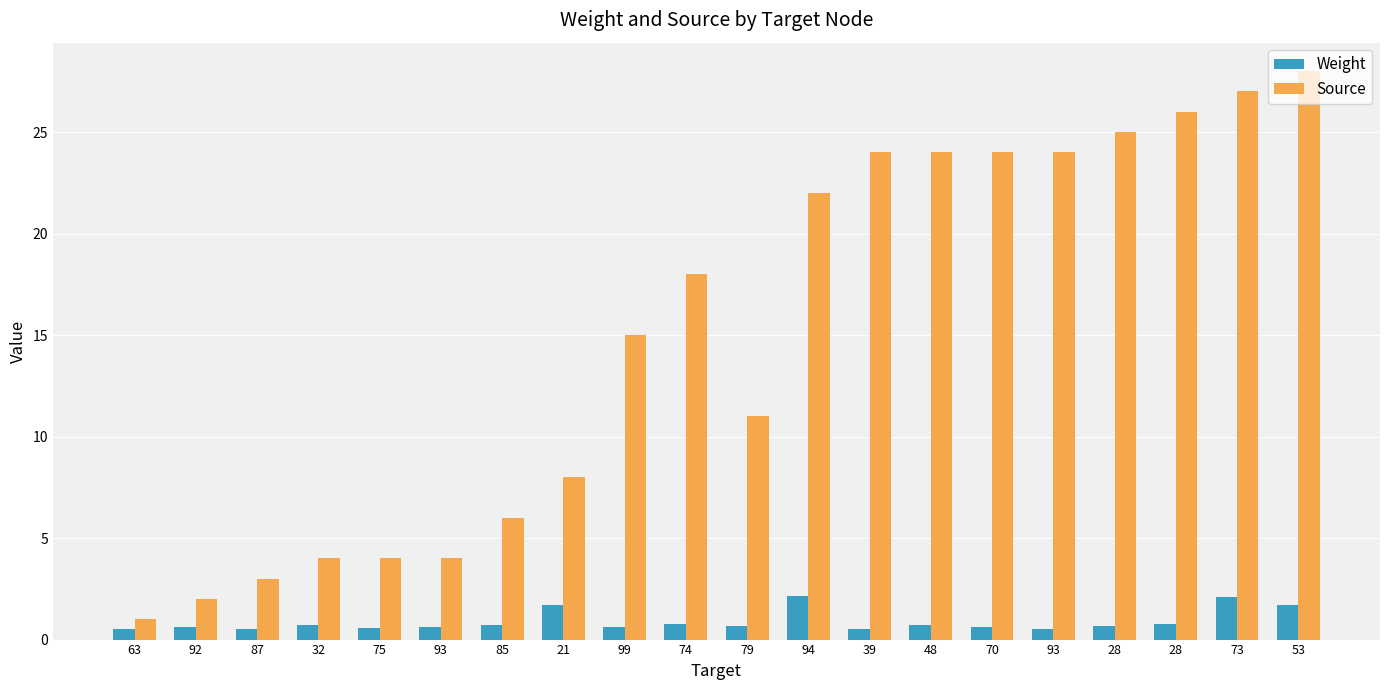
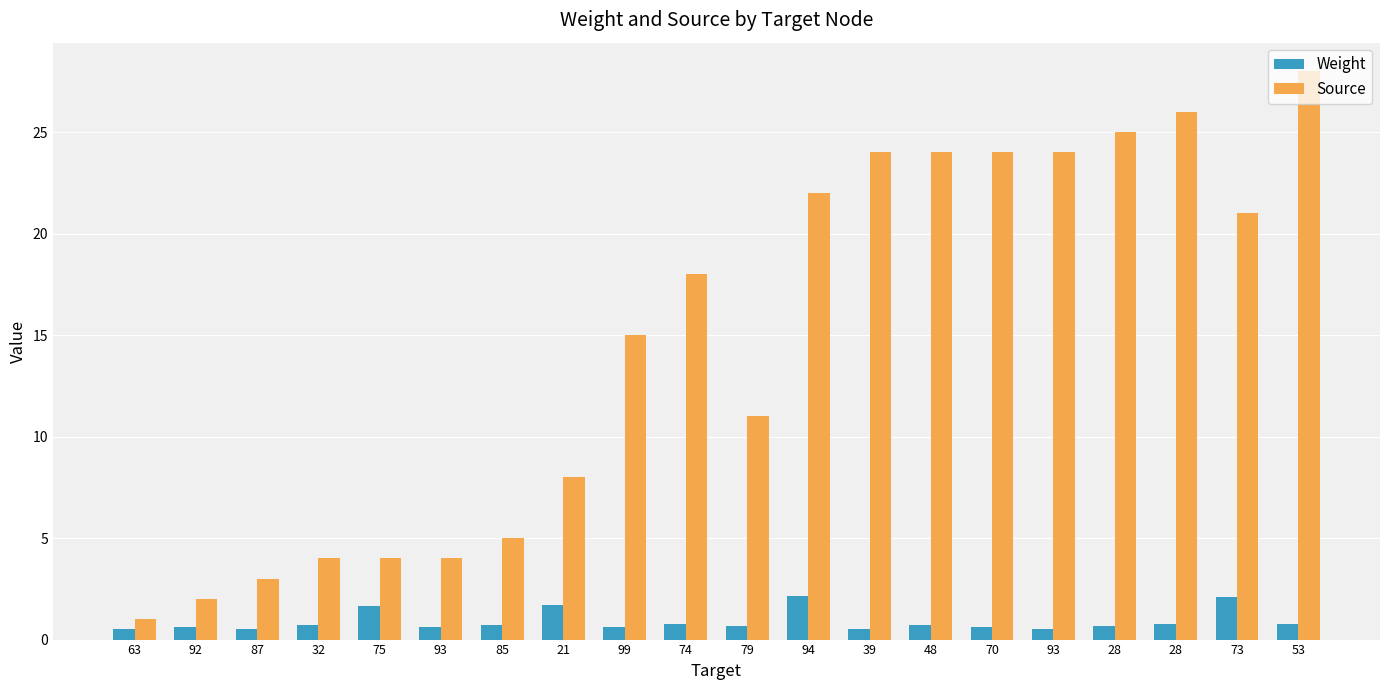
Weight, 75: 0.6 -> 1.7
Source, 85: 6 -> 5
Source, 73: 27 -> 21
Weight, 53: 1.7 -> 0.8
